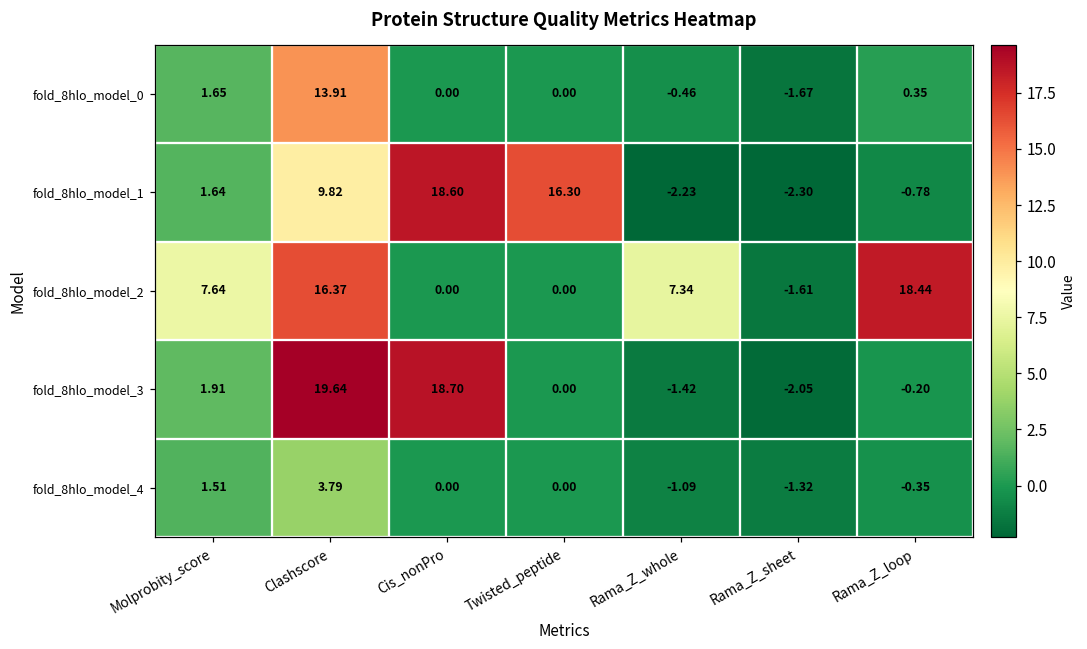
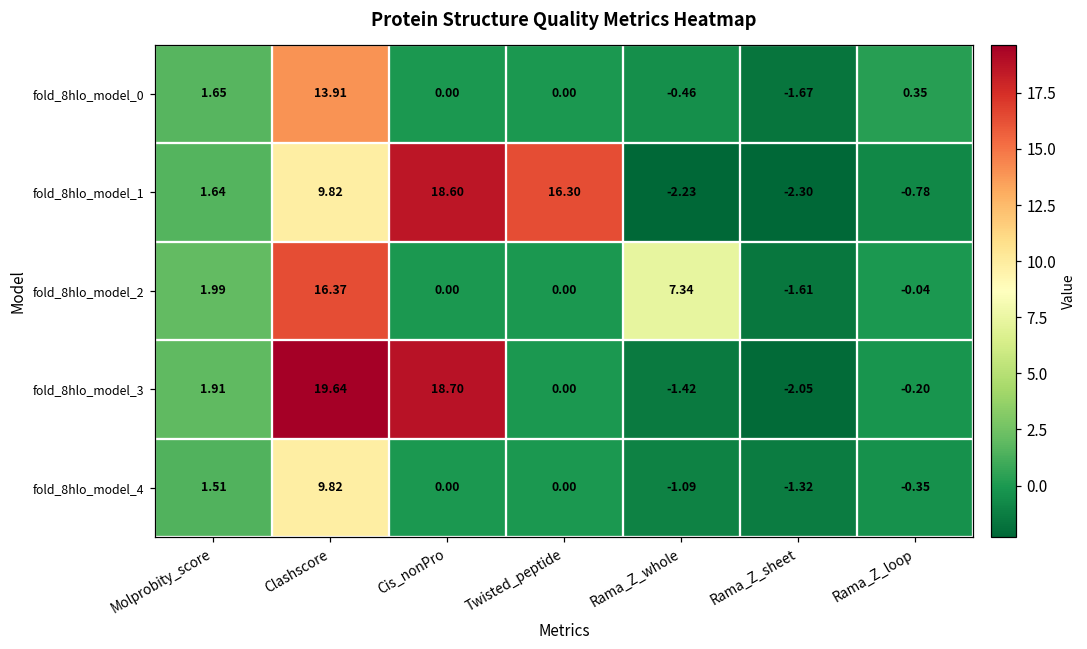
fold_8hlo_model_2, Molprobity_score: 7.64 -> 1.99
fold_8hlo_model_2, Rama_Z_loop: 18.44 -> -0.04
fold_8hlo_model_4, Clashscore: 3.79 -> 9.82
